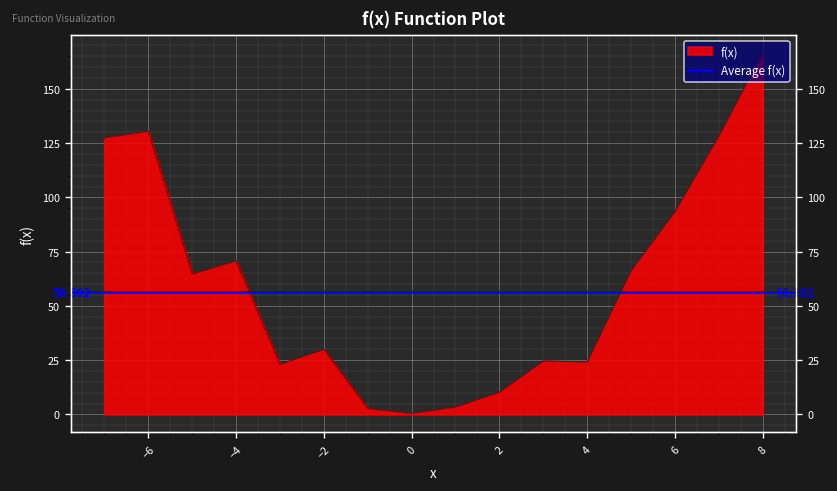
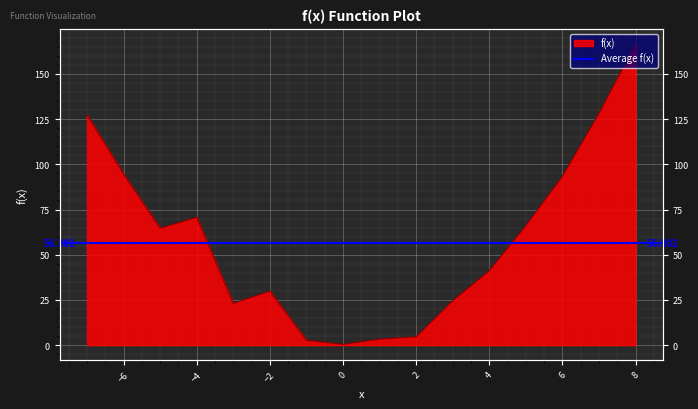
−6: 130 -> 95
2: 10 -> 5
4: 24 -> 41
